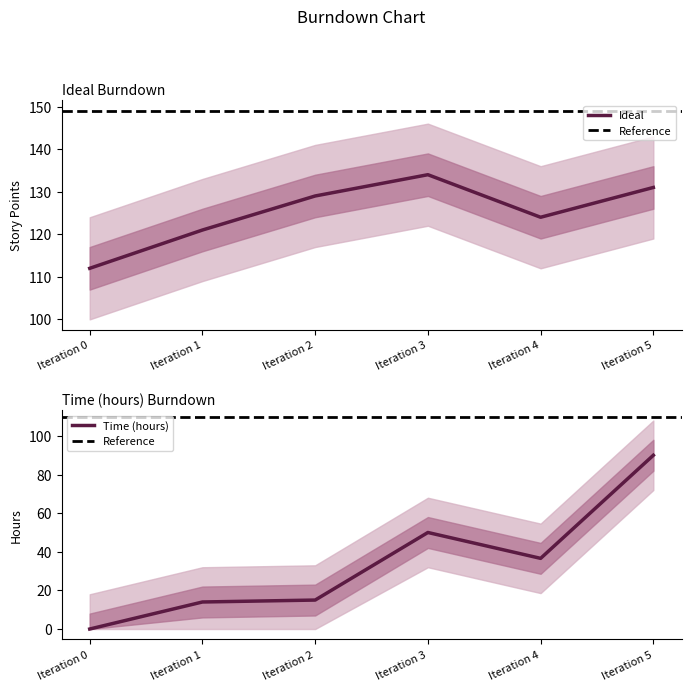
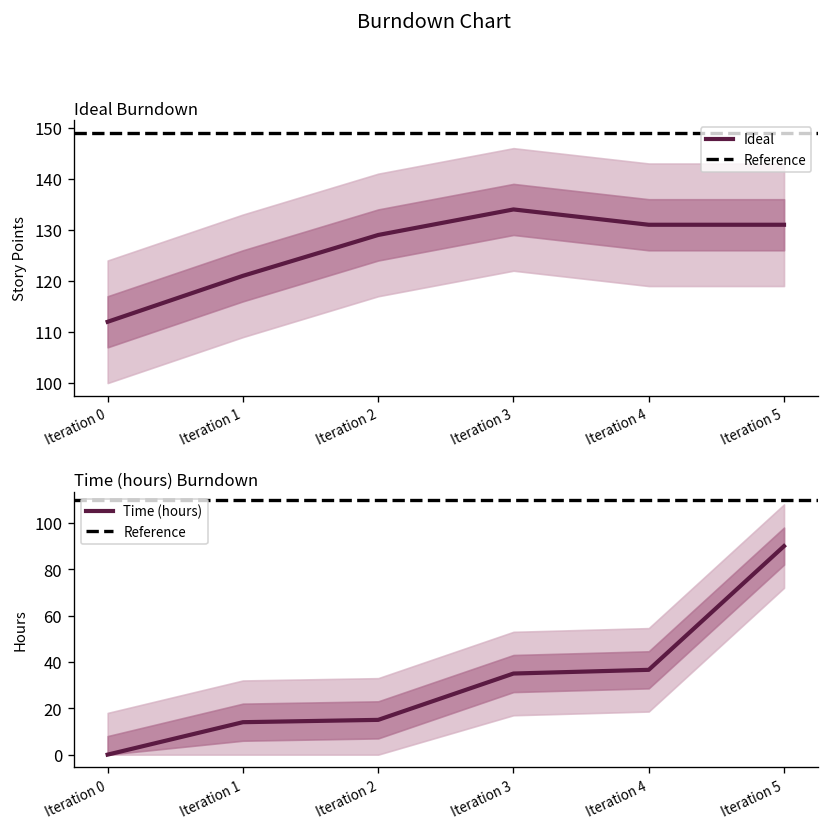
Ideal Burndown, Ideal, Iteration 4: 124 -> 131
Time (hours) Burndown, Time (hours), Iteration 3: 50 -> 35
